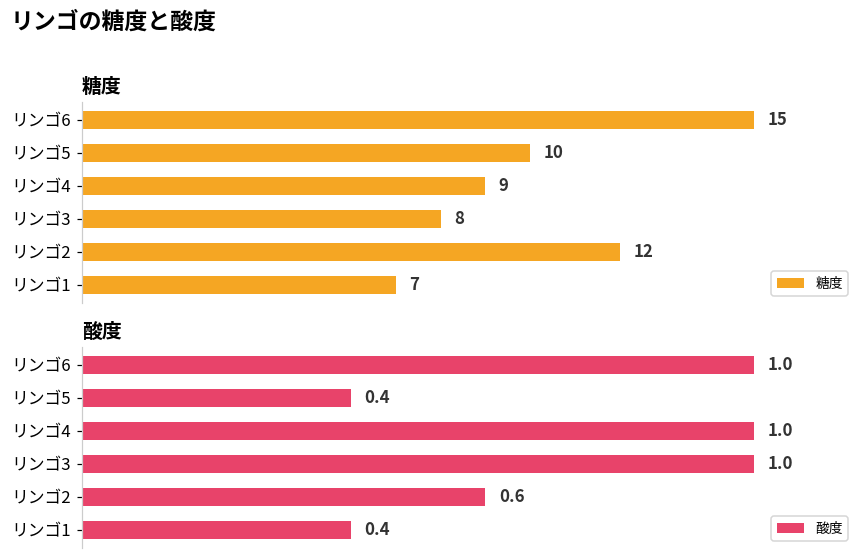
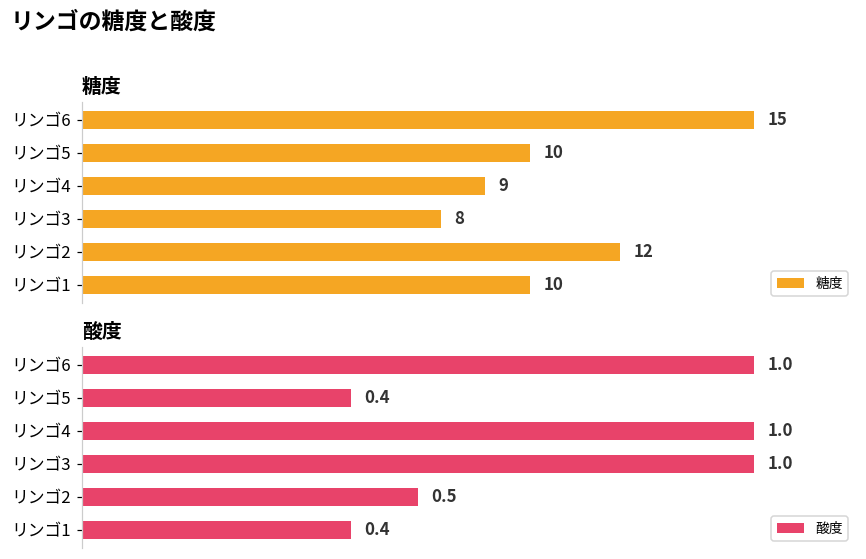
糖度, リンゴ1: 7 -> 10
酸度, リンゴ2: 0.6 -> 0.5
